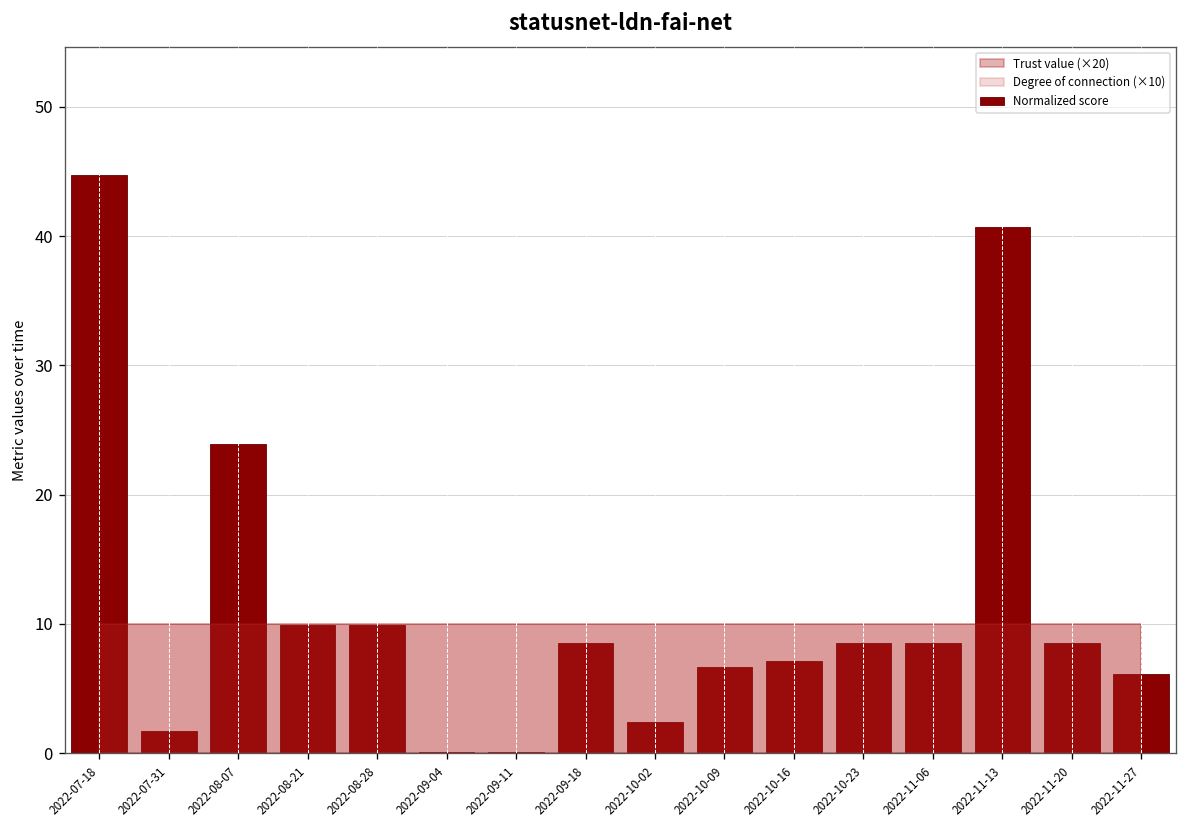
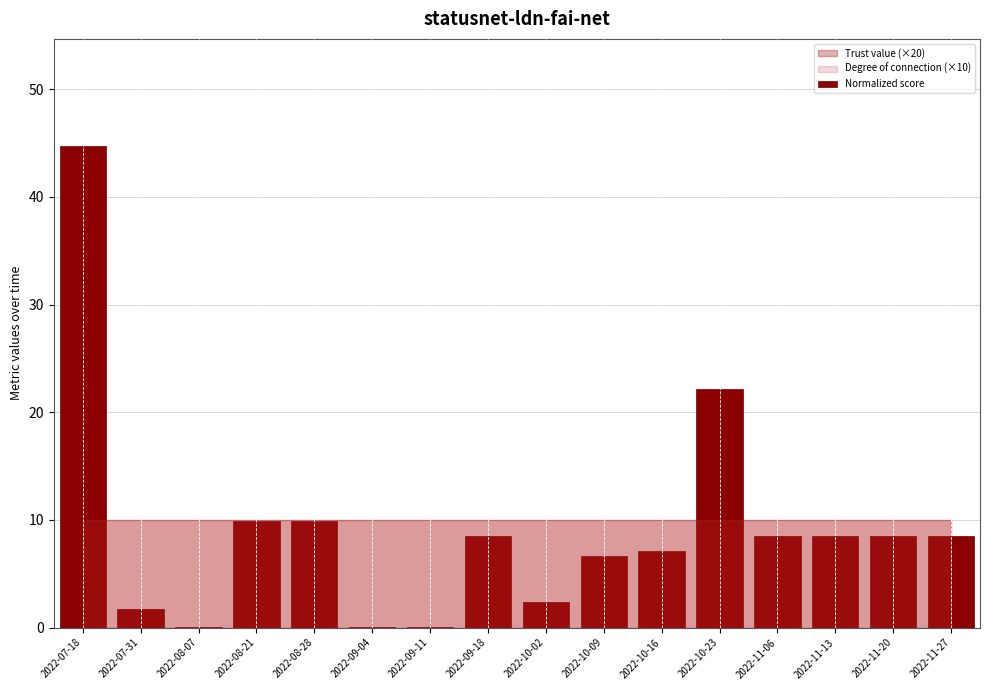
Normalized score, 2022-08-07: 23.9 -> 0.1
Normalized score, 2022-10-23: 8.5 -> 22.1
Normalized score, 2022-11-13: 40.7 -> 8.5
Normalized score, 2022-11-27: 6.1 -> 8.5
